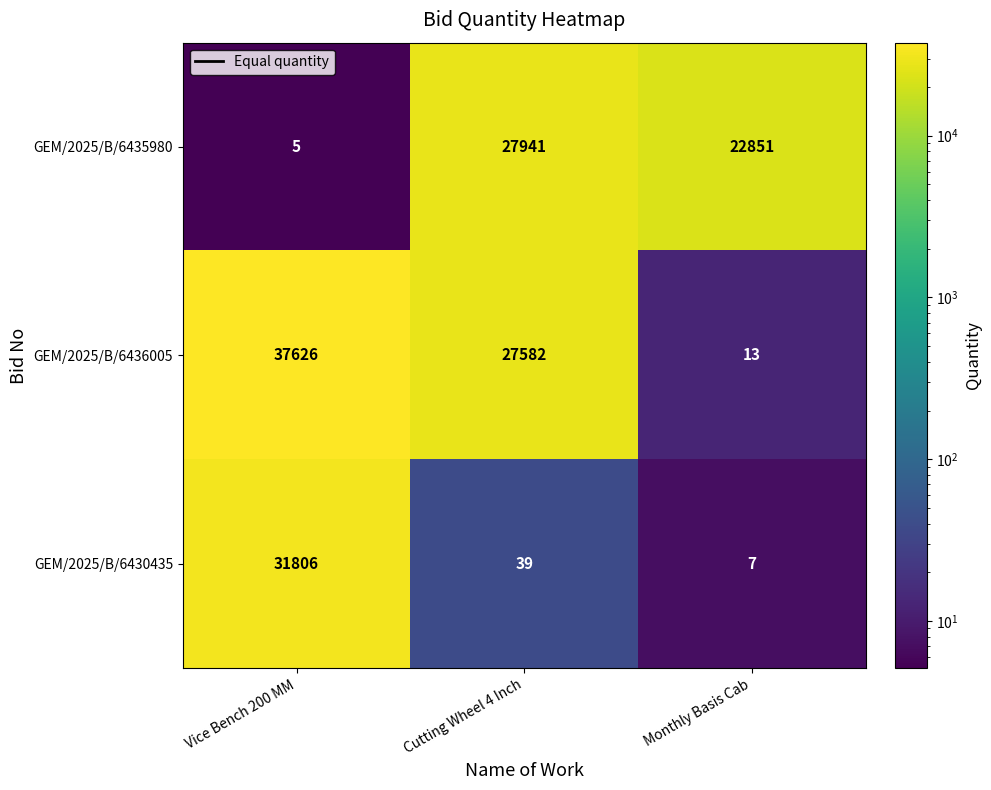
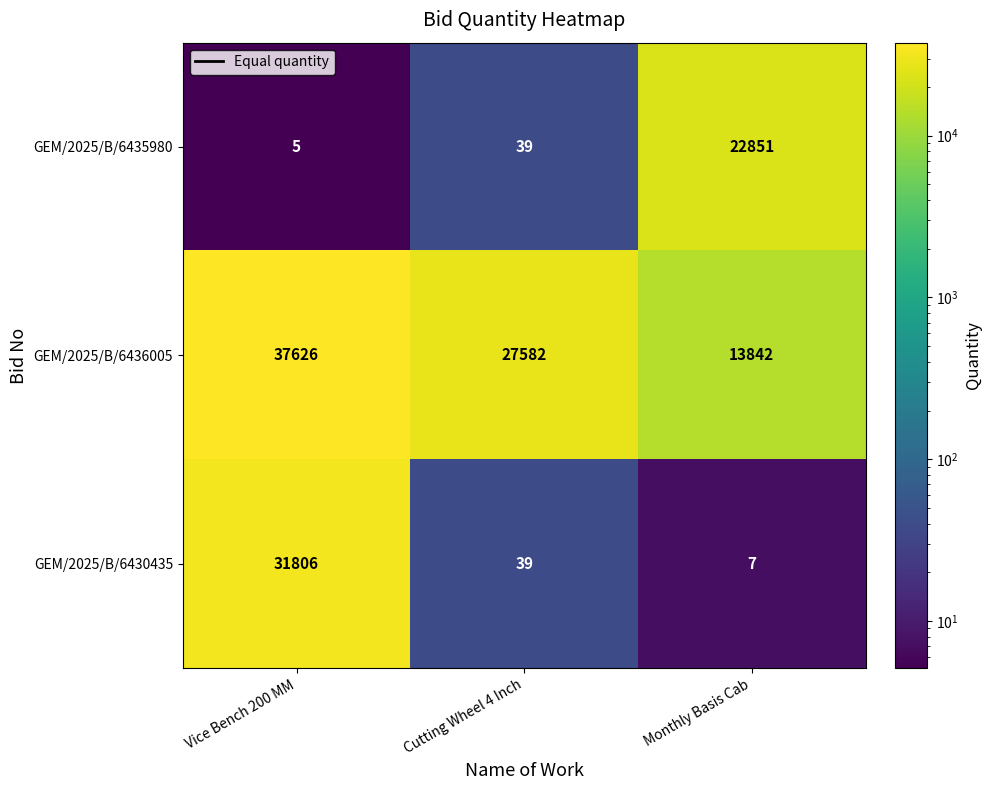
GEM/2025/B/6435980, Cutting Wheel 4 Inch: 27941 -> 39
GEM/2025/B/6436005, Monthly Basis Cab: 13 -> 13842
